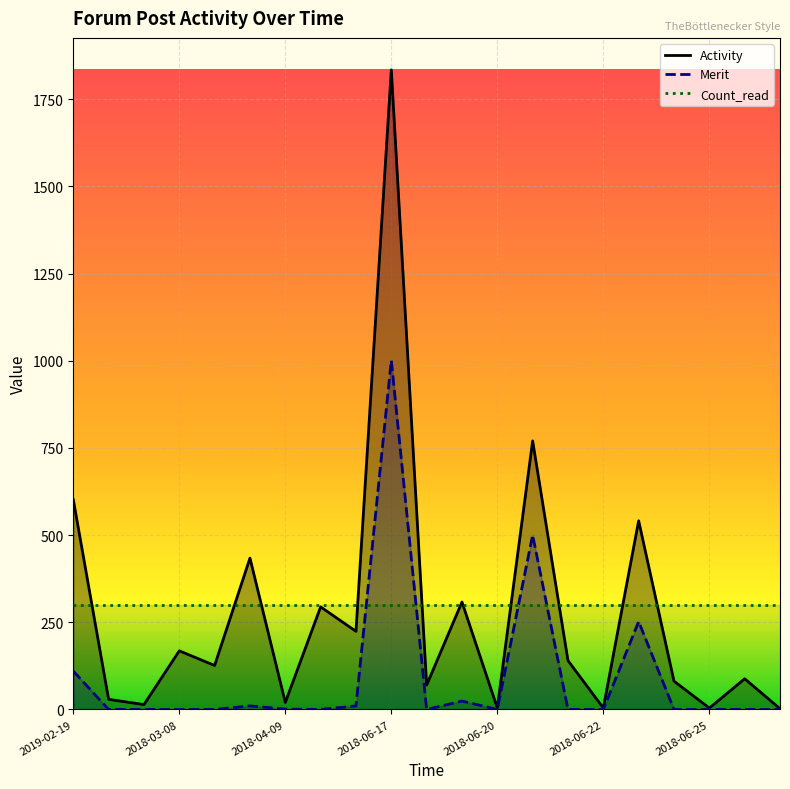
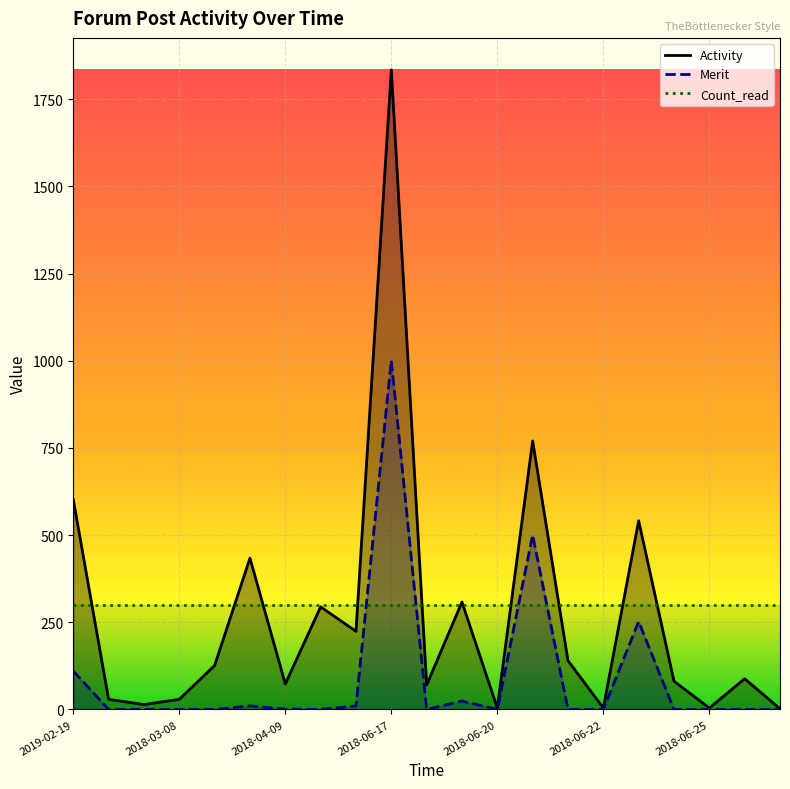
Activity, 2018-03-08: 170 -> 30
Activity, 2018-04-09: 20 -> 70
